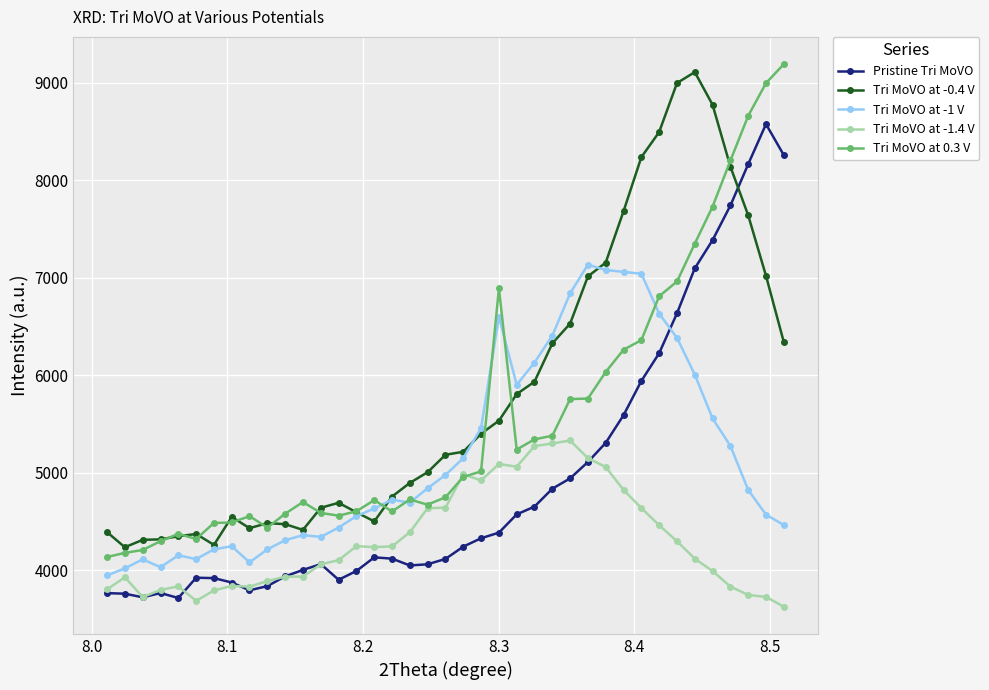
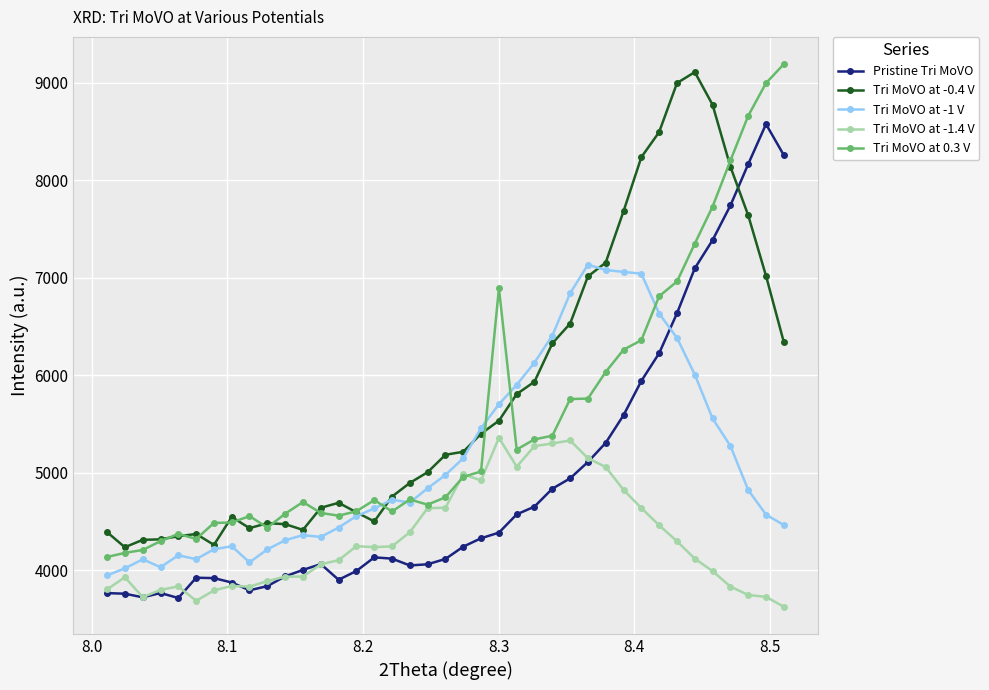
Tri MoVO at -1 V, 8.3: 6600 -> 5700
Tri MoVO at -1.4 V, 8.3: 5100 -> 5400
